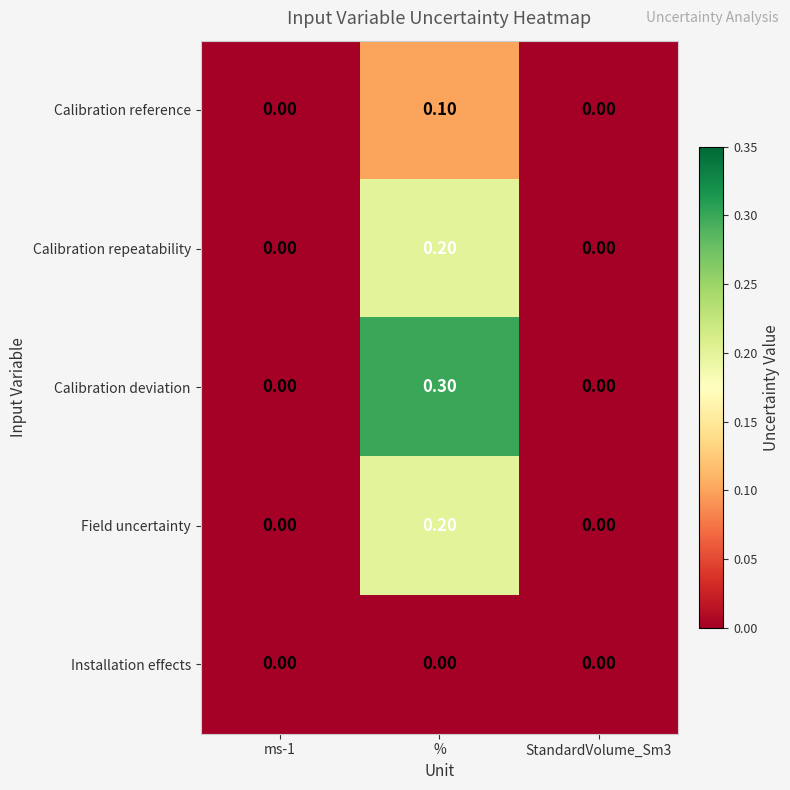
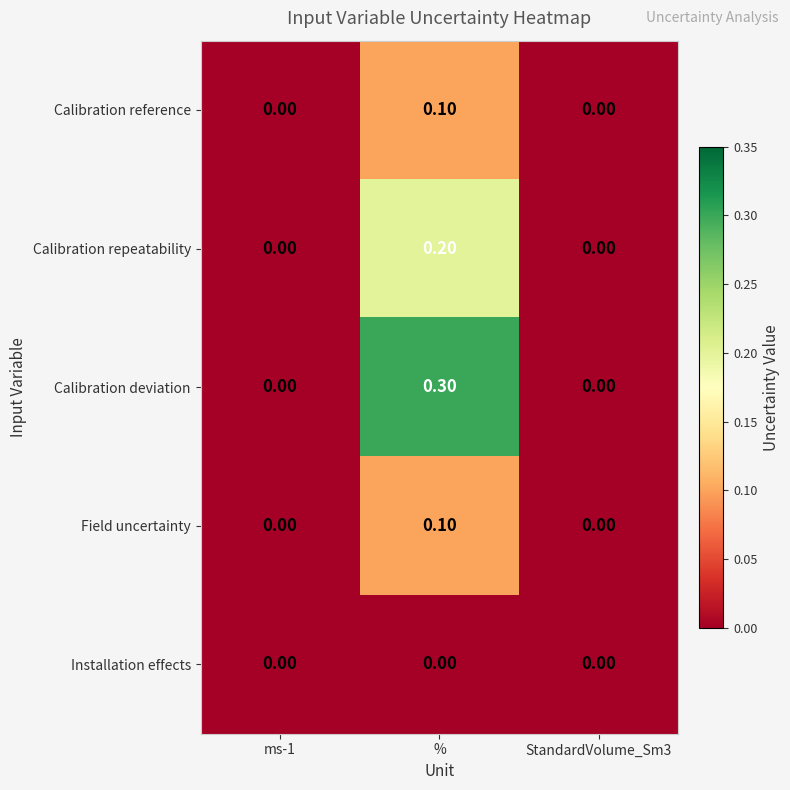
Field uncertainty, %: 0.20 -> 0.10
